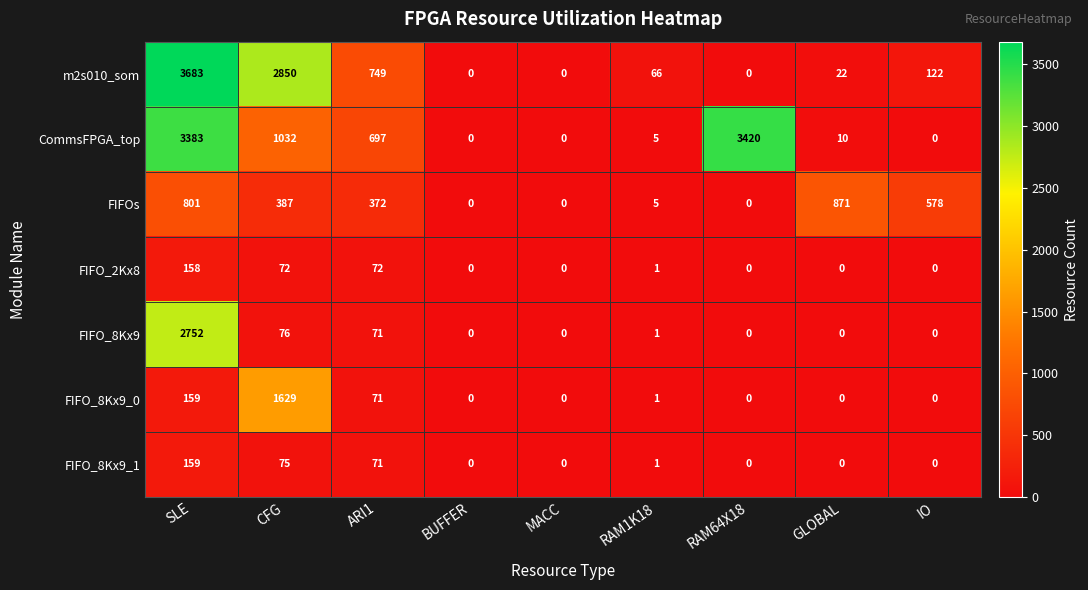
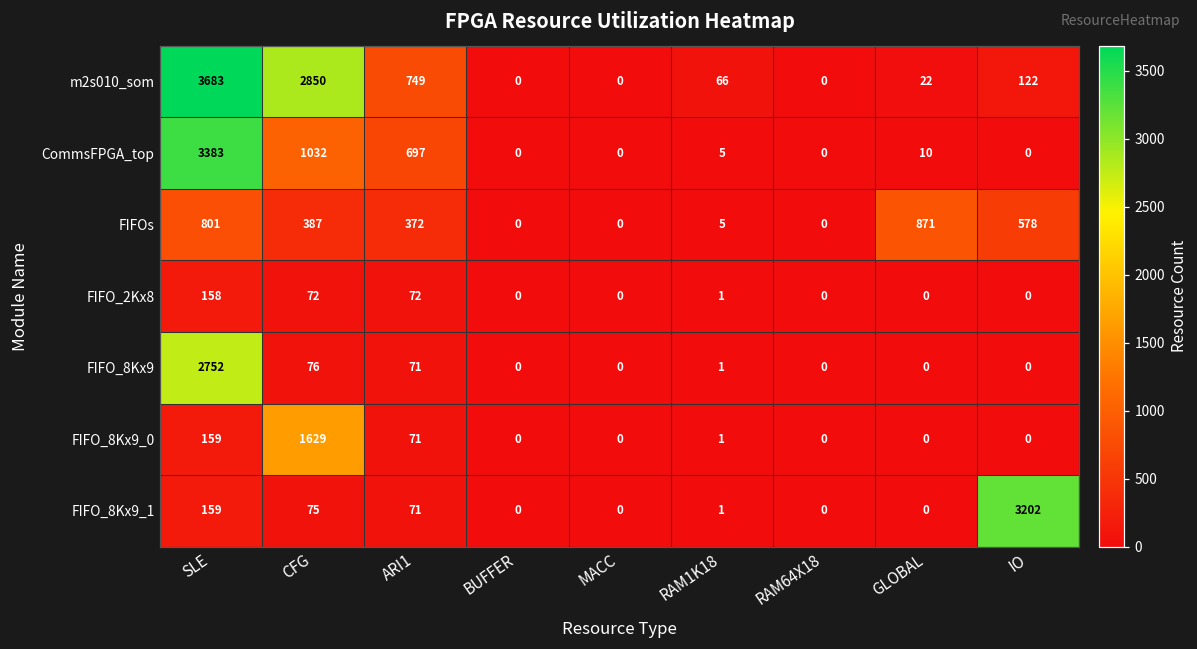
CommsFPGA_top, RAM64X18: 3420 -> 0
FIFO_8Kx9_1, IO: 0 -> 3202
